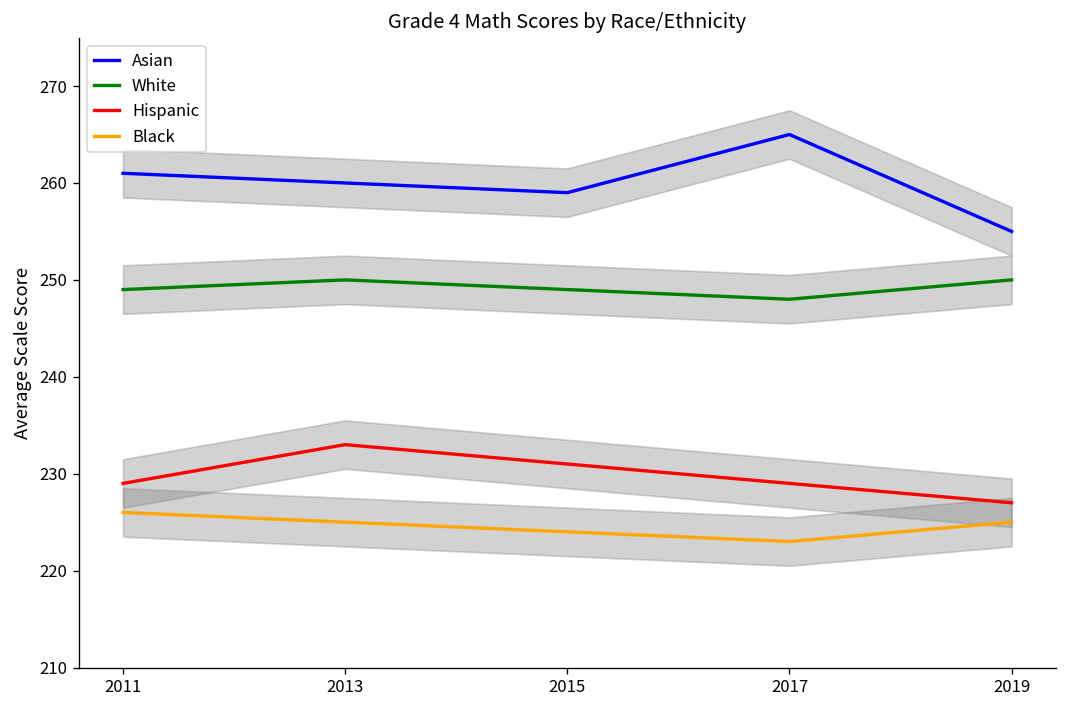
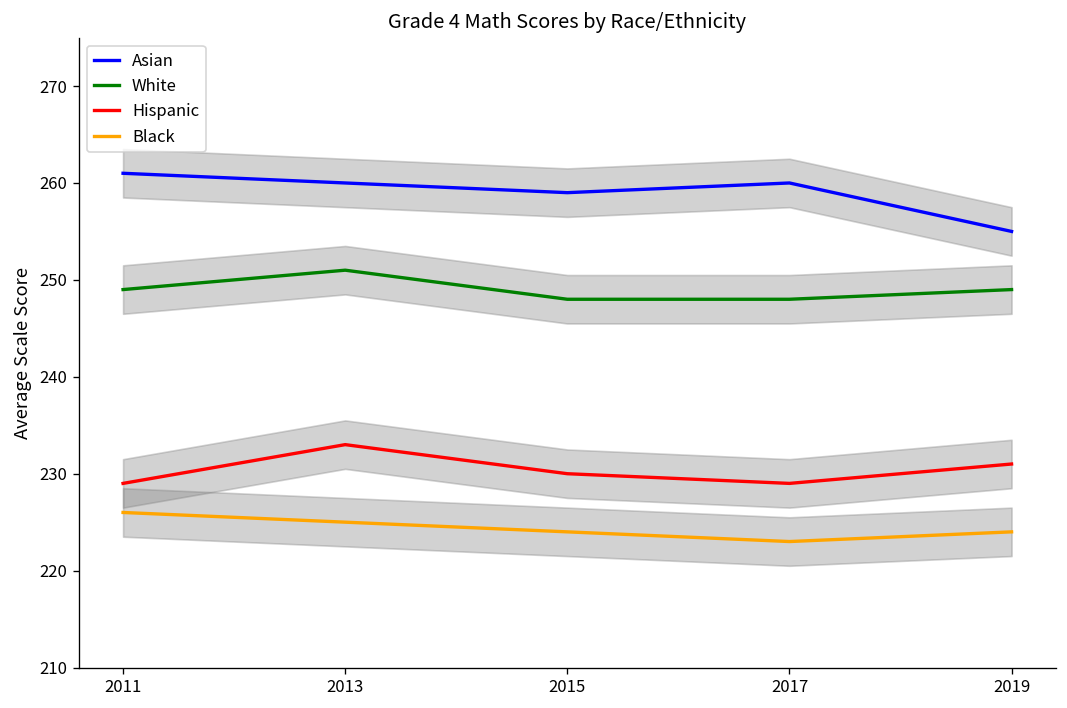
White, 2013: 250 -> 251
White, 2015: 249 -> 248
Hispanic, 2015: 231 -> 230
Asian, 2017: 265 -> 260
White, 2019: 250 -> 249
Hispanic, 2019: 227 -> 231
Black, 2019: 225 -> 224
